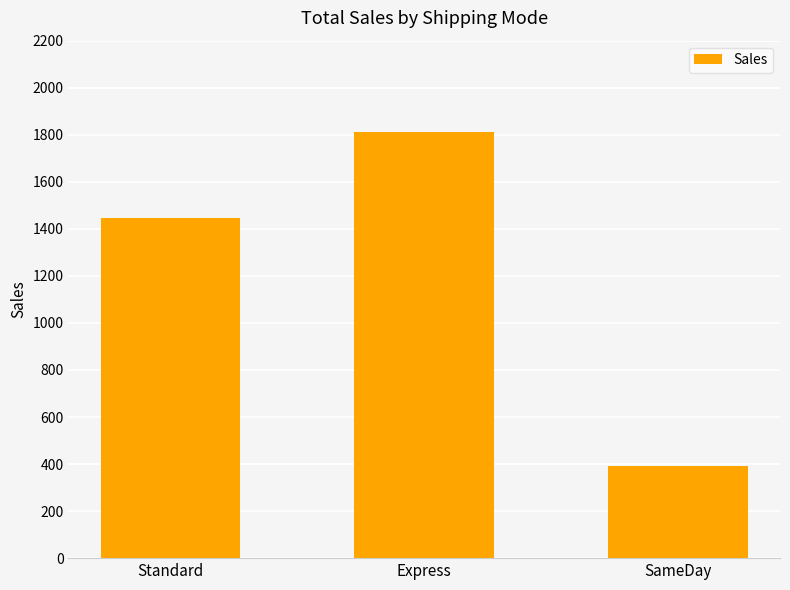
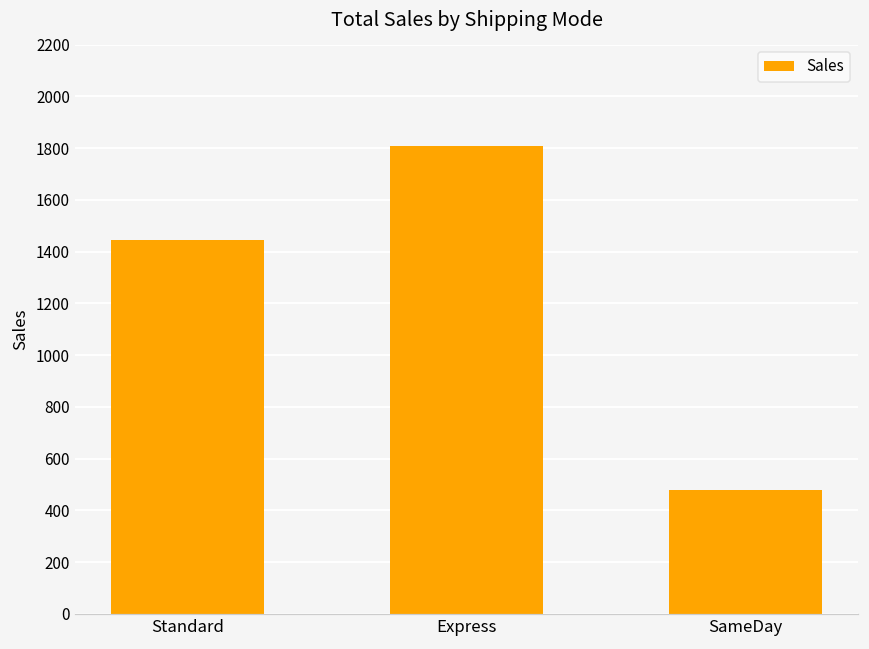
SameDay: 390 -> 480
